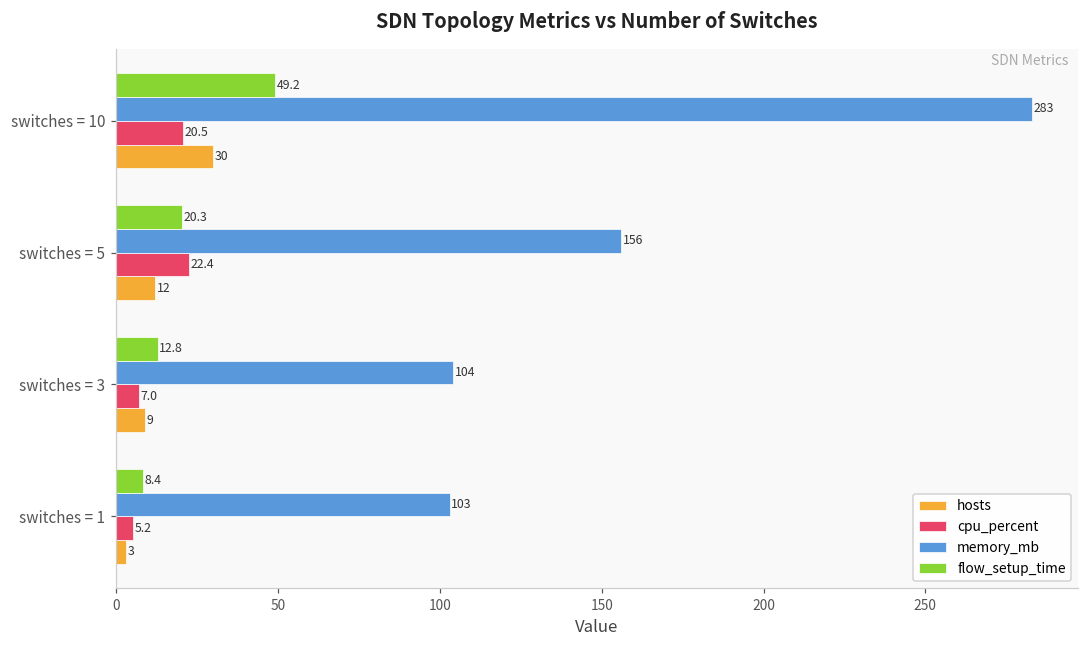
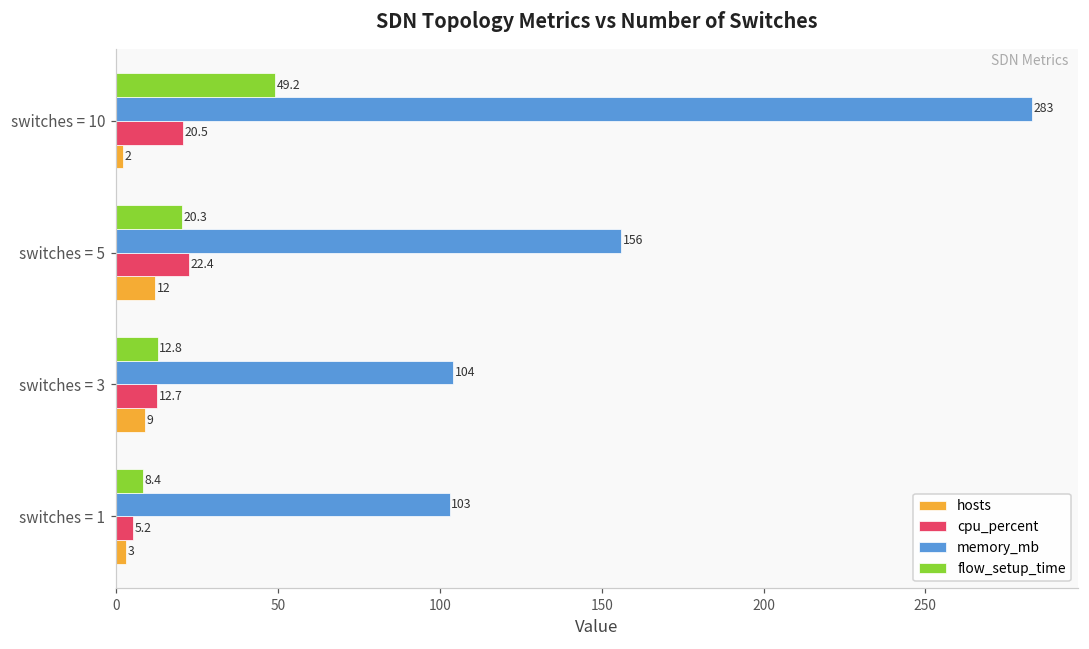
hosts, switches = 10: 30 -> 2
cpu_percent, switches = 3: 7.0 -> 12.7
